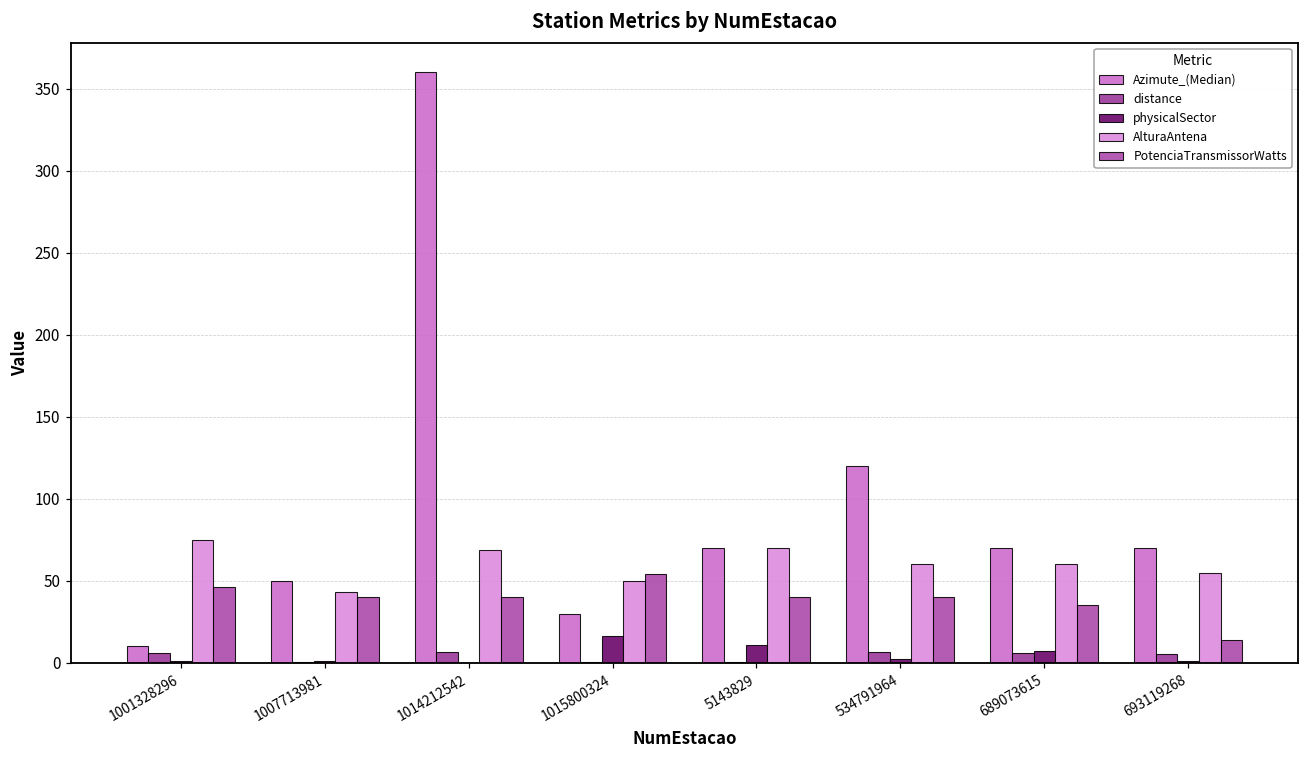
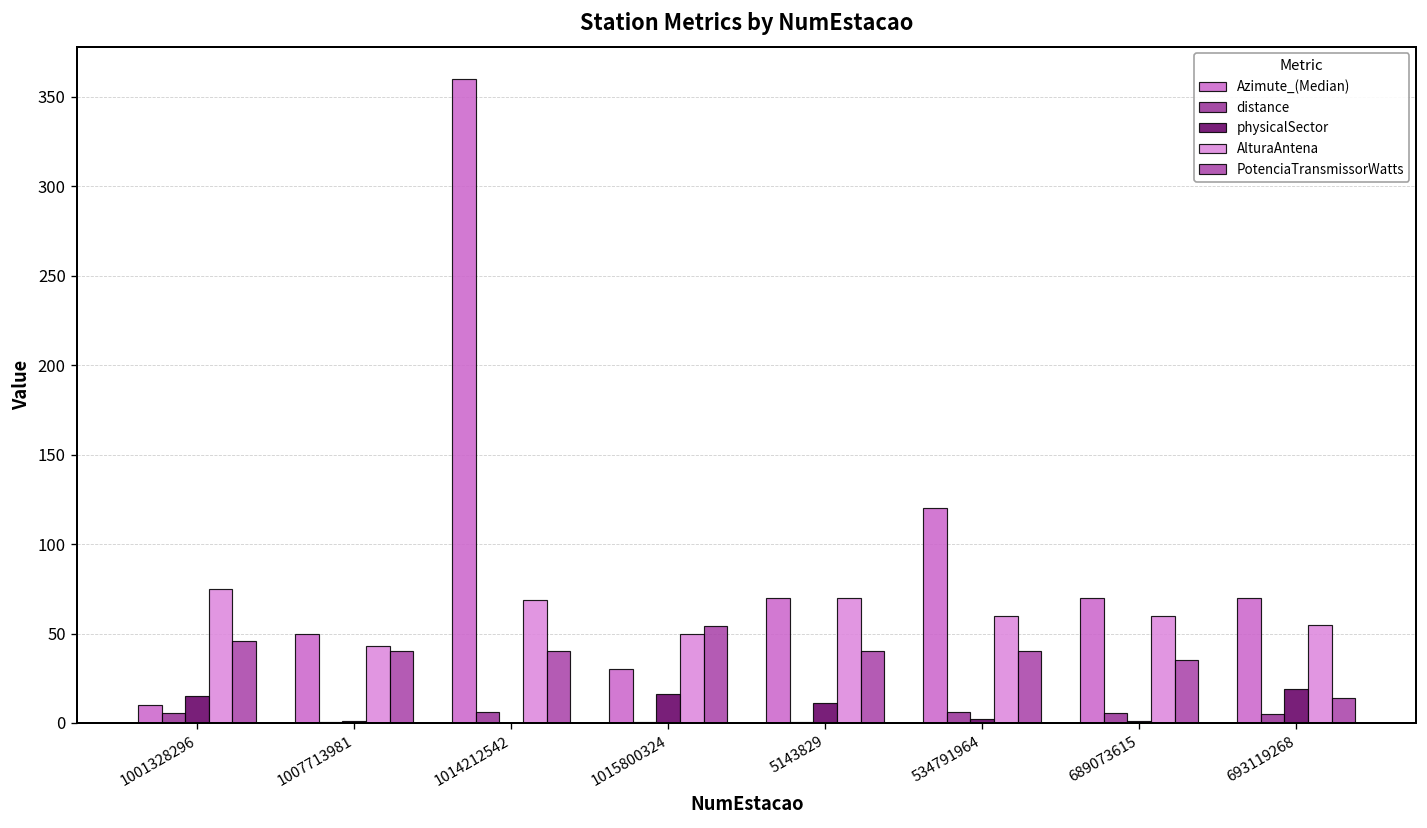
physicalSector, 1001328296: 1 -> 15
physicalSector, 689073615: 7 -> 1
physicalSector, 693119268: 1 -> 19
